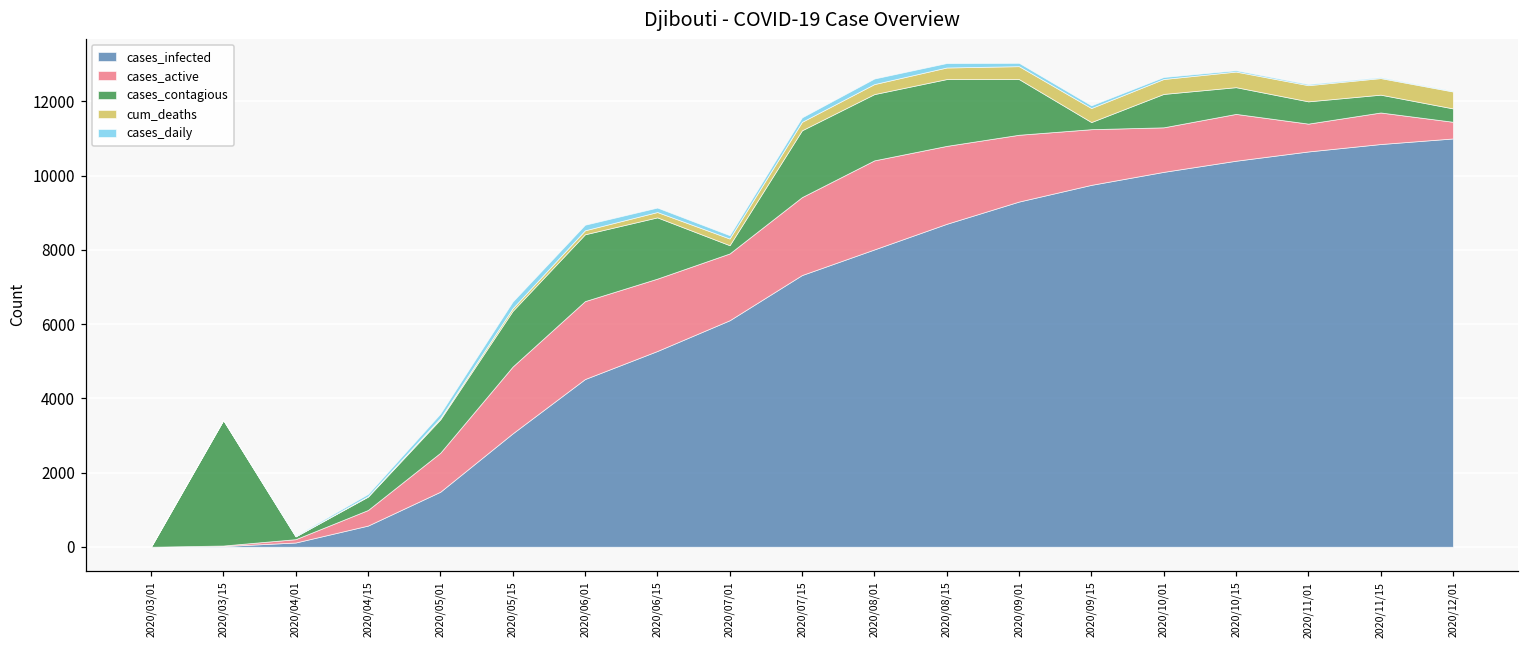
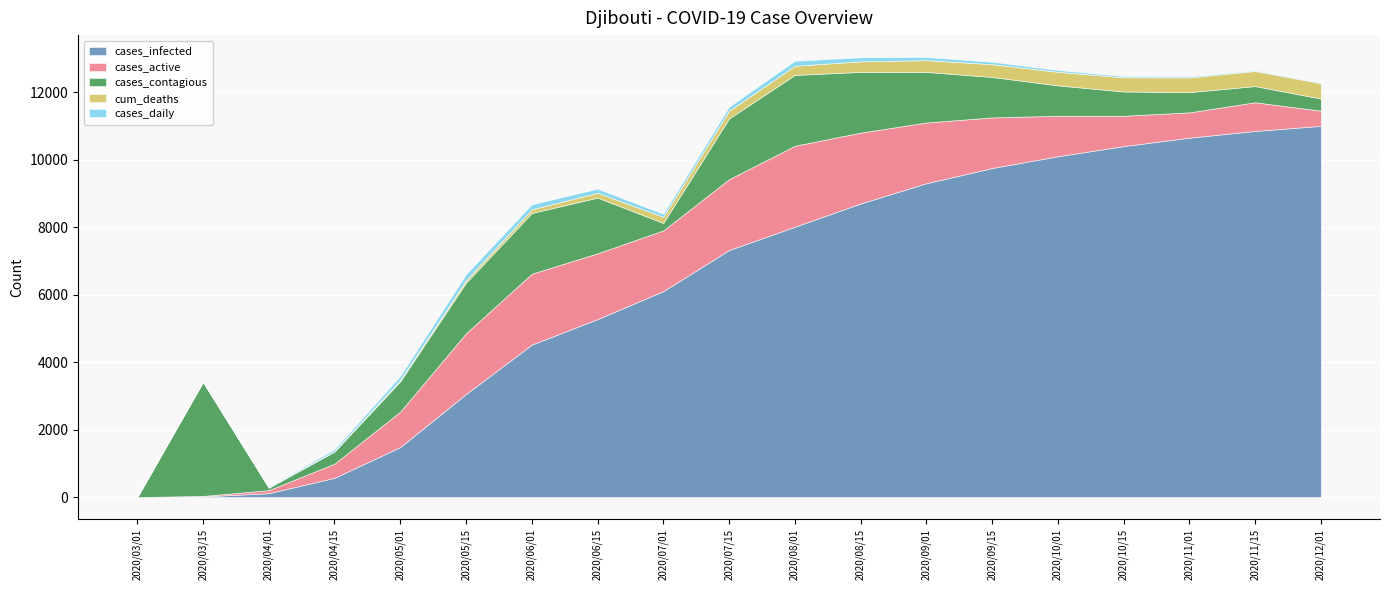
cases_contagious, 2020/08/01: 1800 -> 2100
cases_contagious, 2020/09/15: 200 -> 1200
cases_active, 2020/10/15: 1300 -> 900
